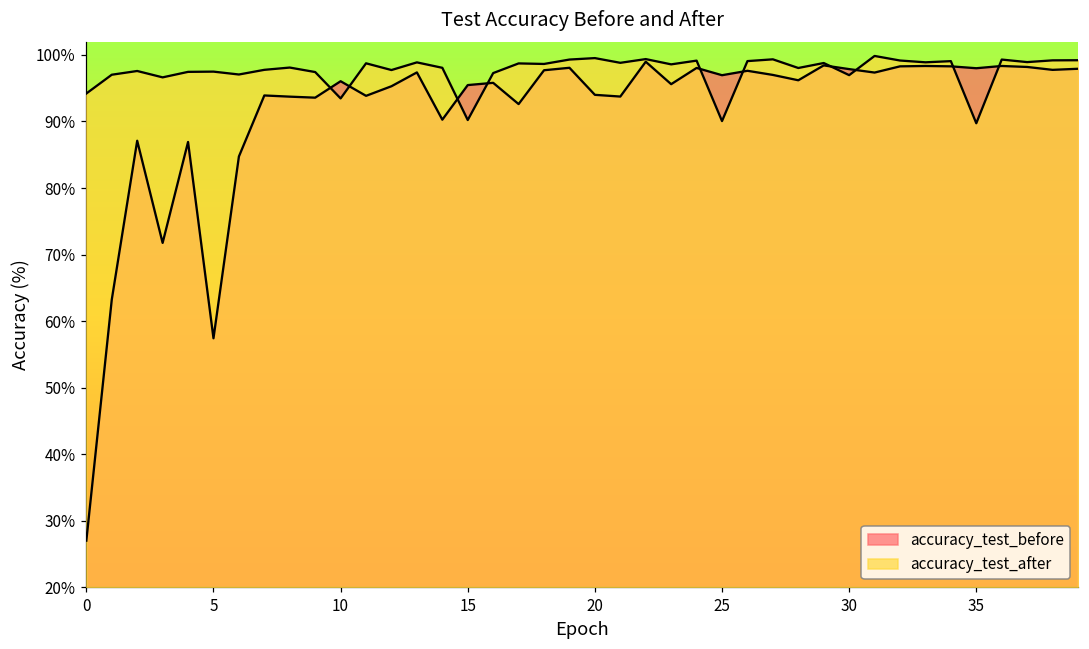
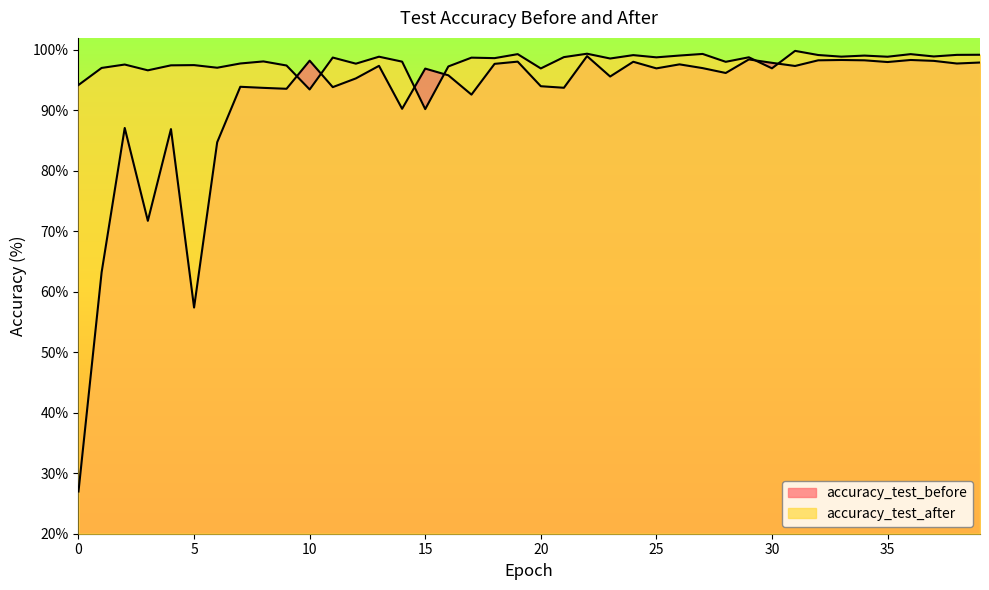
accuracy_test_before, 10: 96% -> 98%
accuracy_test_before, 15: 95% -> 97%
accuracy_test_after, 20: 100% -> 97%
accuracy_test_after, 25: 90% -> 99%
accuracy_test_after, 35: 90% -> 99%
